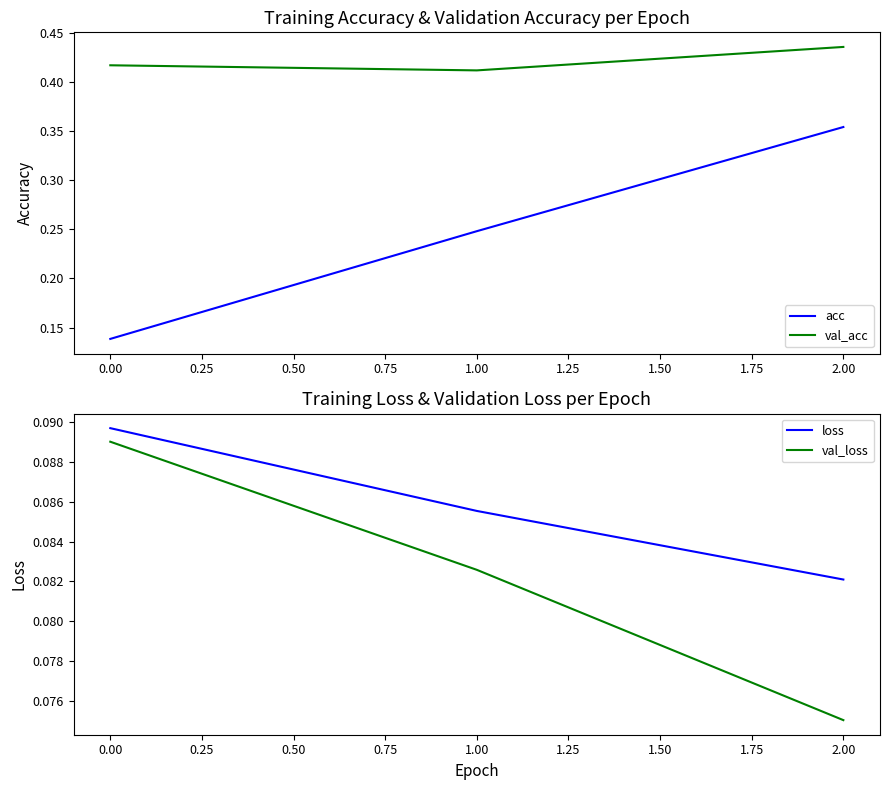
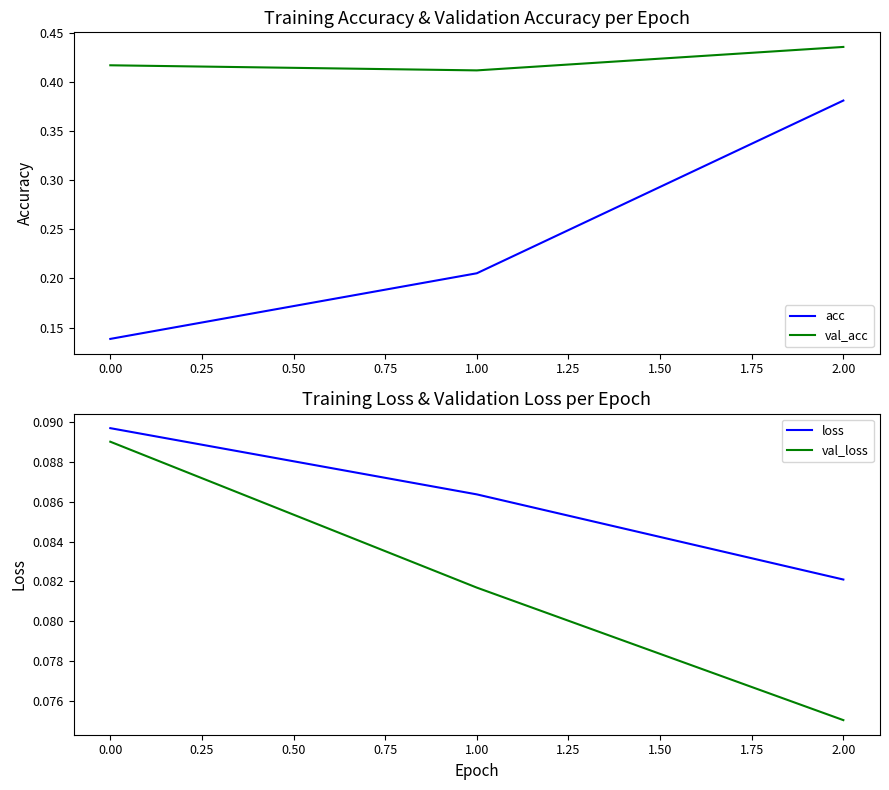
Training Accuracy & Validation Accuracy per Epoch, acc, 1.00: 0.25 -> 0.21
Training Accuracy & Validation Accuracy per Epoch, acc, 2.00: 0.35 -> 0.38
Training Loss & Validation Loss per Epoch, loss, 1.00: 0.0855 -> 0.0864
Training Loss & Validation Loss per Epoch, val_loss, 1.00: 0.0826 -> 0.0817
